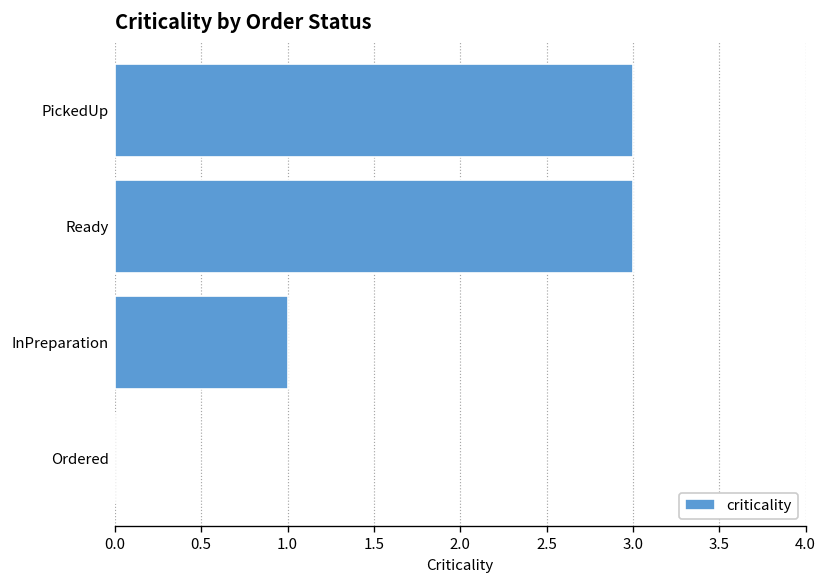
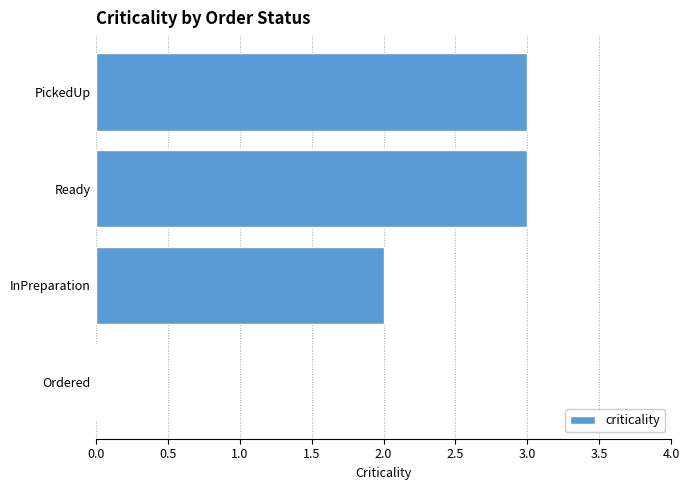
InPreparation: 1 -> 2
